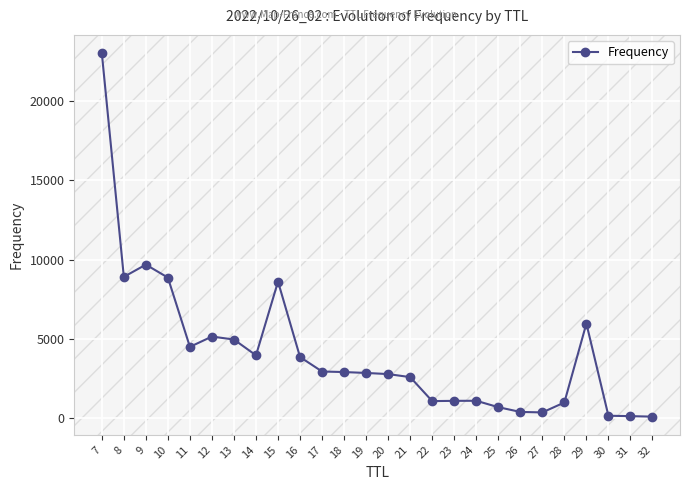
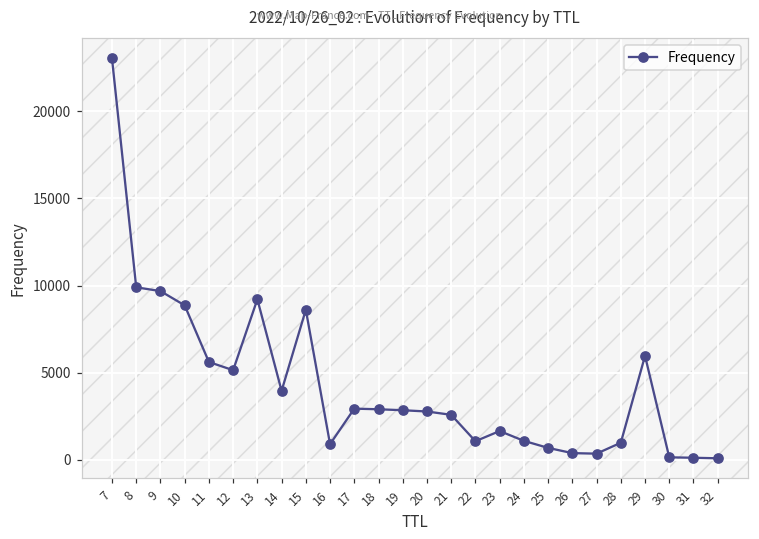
8: 8900 -> 9900
11: 4500 -> 5600
13: 5000 -> 9200
16: 3900 -> 900
23: 1100 -> 1700
